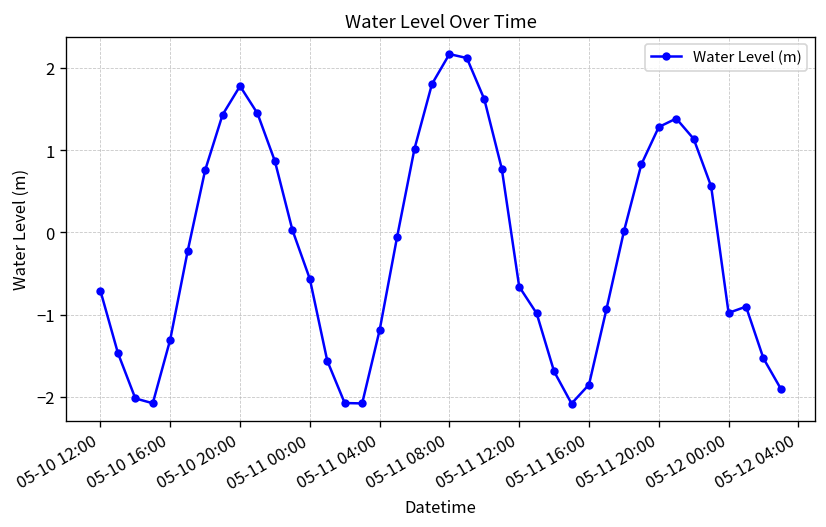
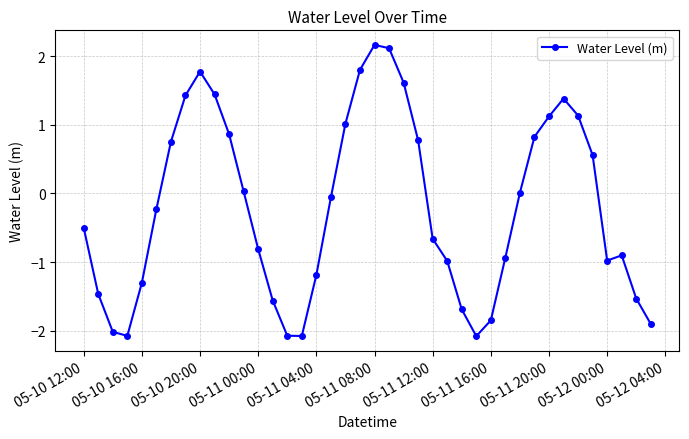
05-10 12:00: -0.7 -> -0.5
05-11 00:00: -0.6 -> -0.8
05-11 20:00: 1.3 -> 1.1
